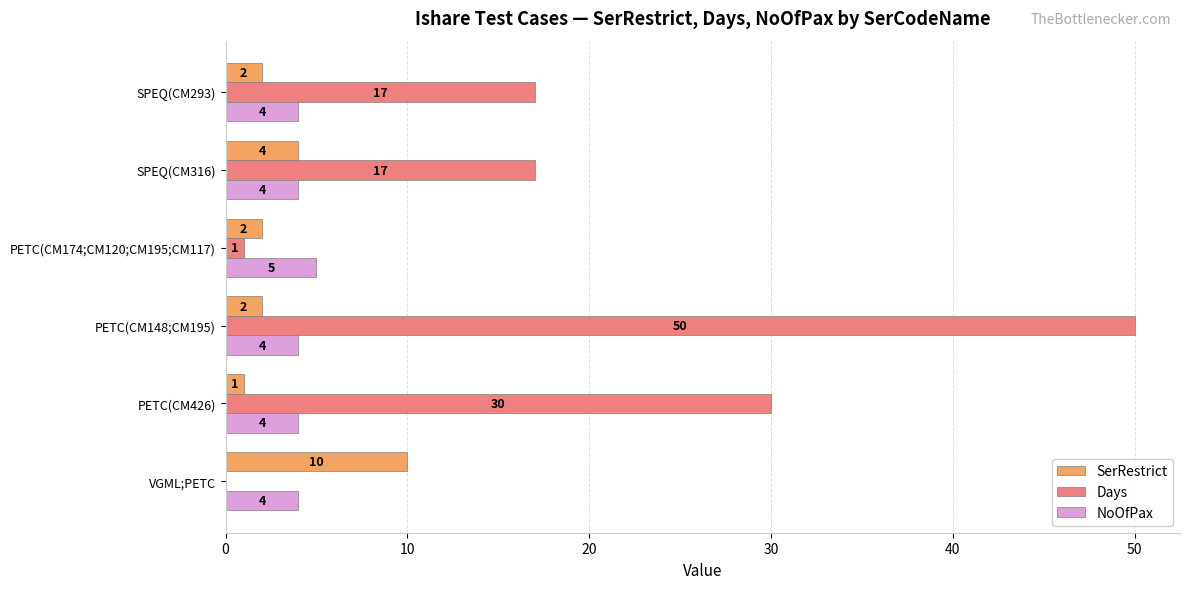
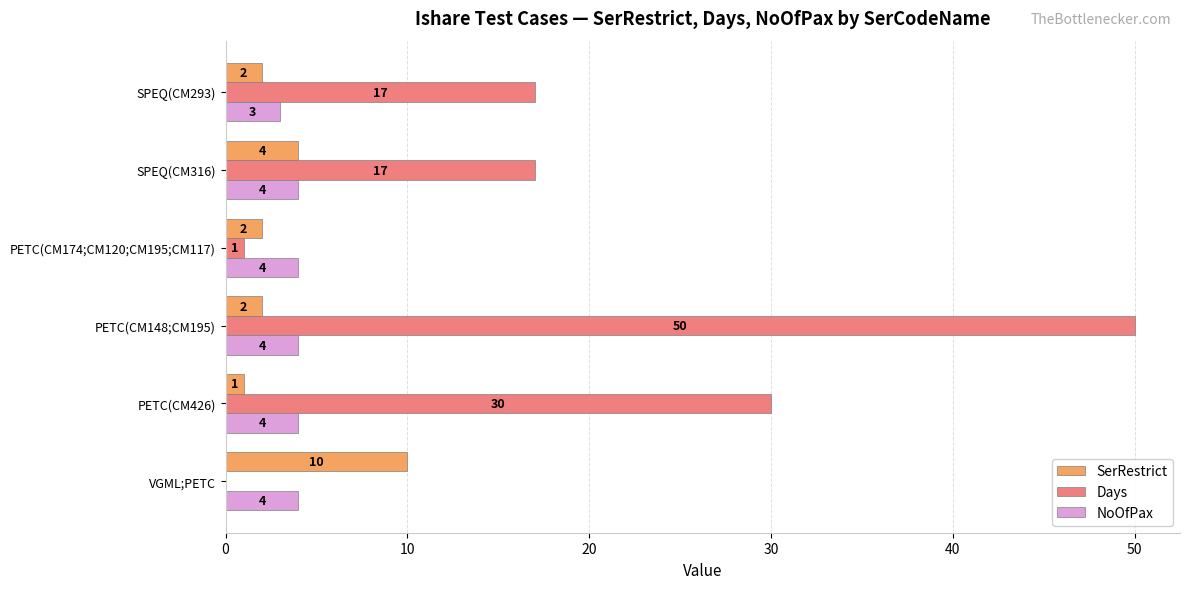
NoOfPax, SPEQ(CM293): 4 -> 3
NoOfPax, PETC(CM174;CM120;CM195;CM117): 5 -> 4
